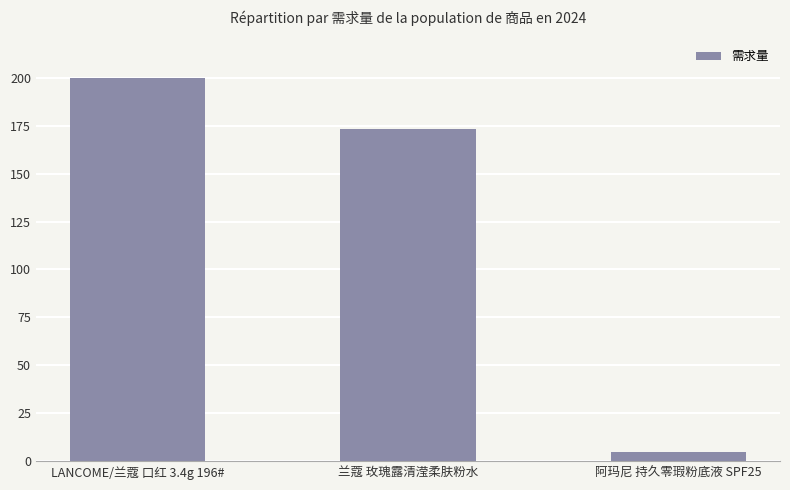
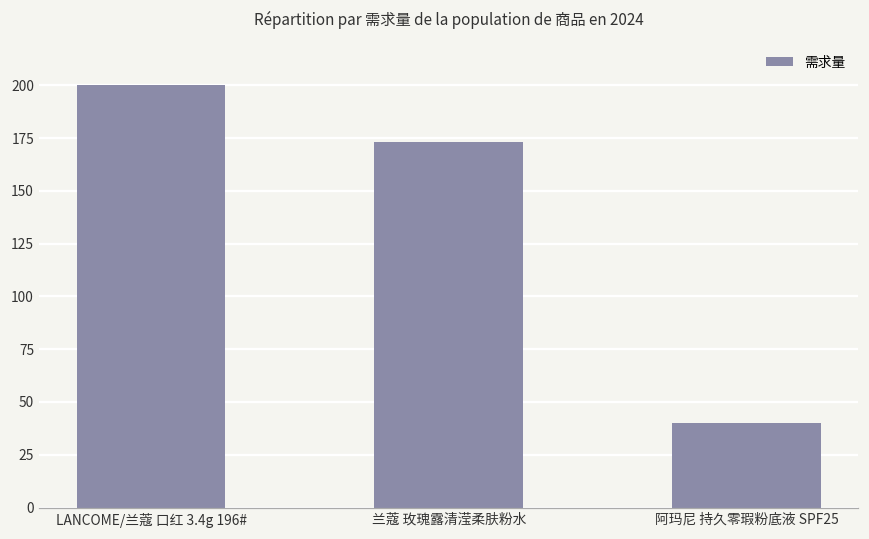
阿玛尼 持久零瑕粉底液 SPF25: 5 -> 40
